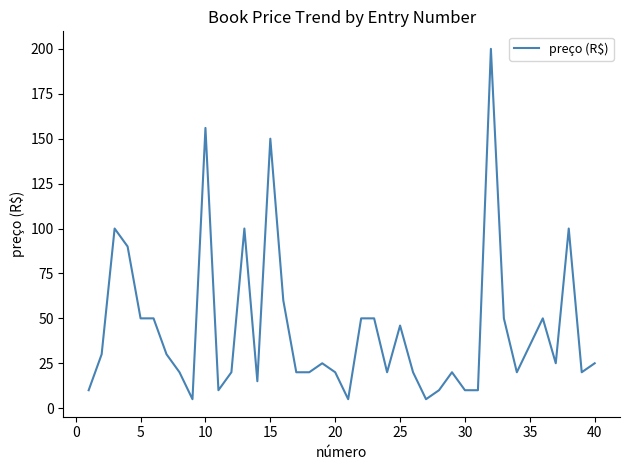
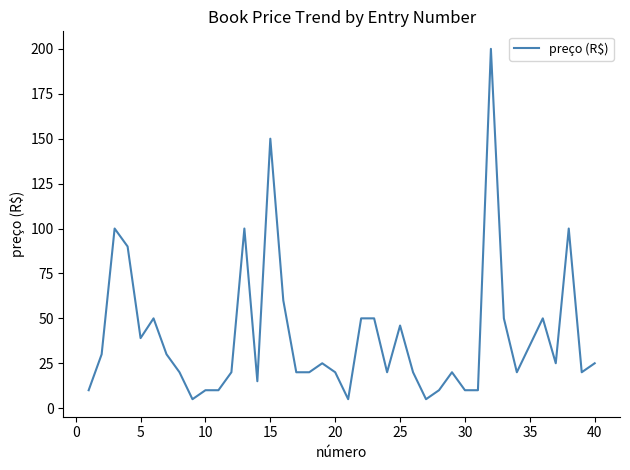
5: 50 -> 39
10: 156 -> 10
